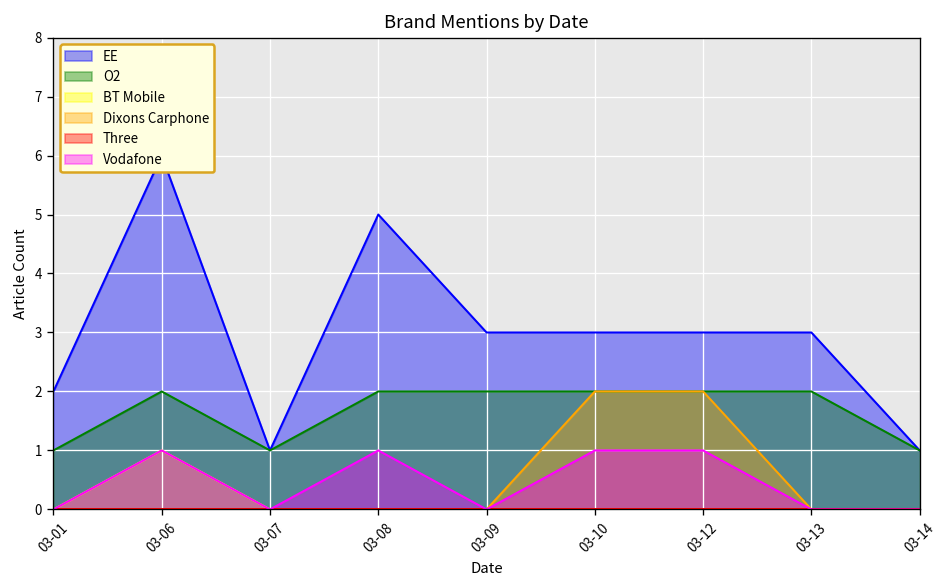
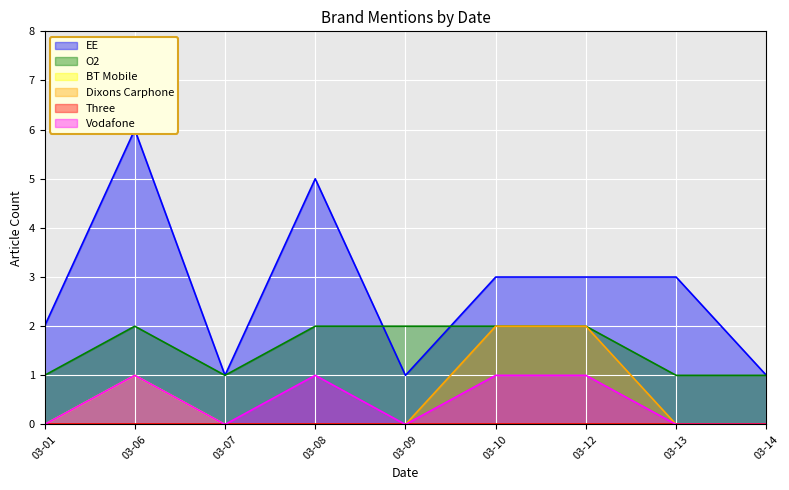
EE, 03-09: 3 -> 1
O2, 03-13: 2 -> 1
